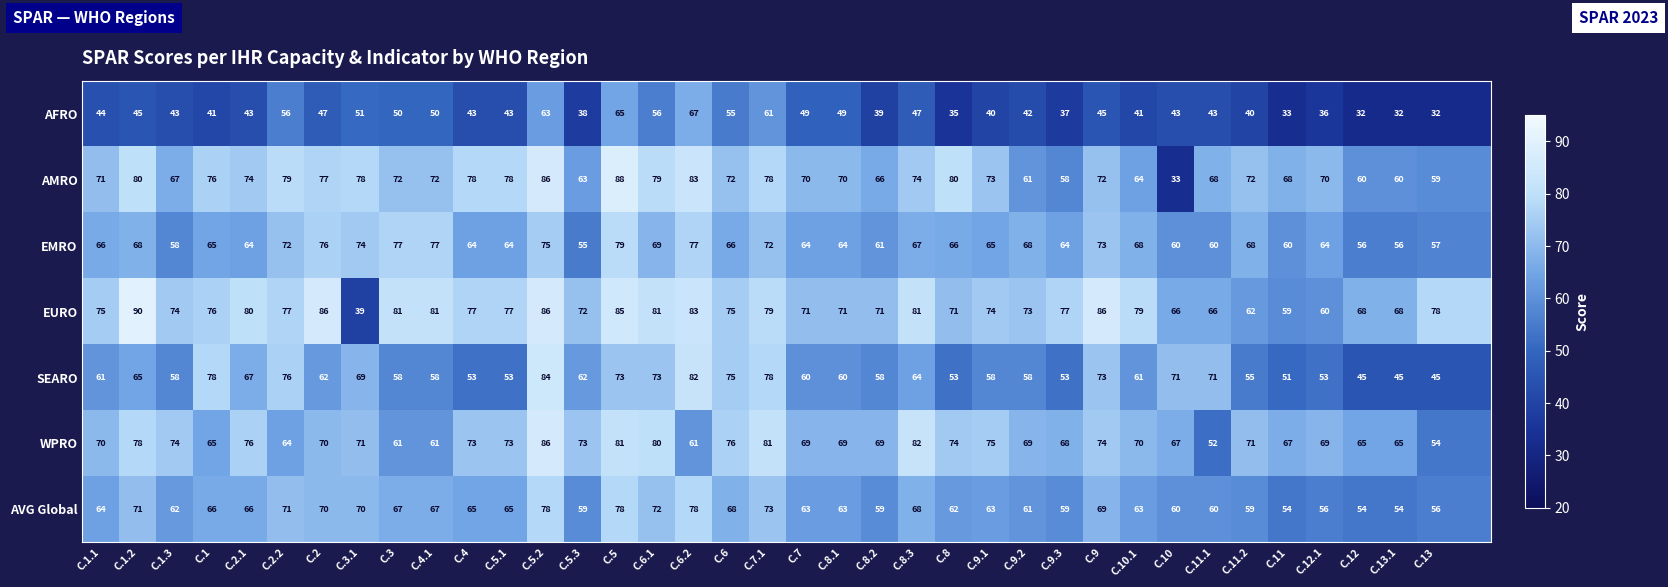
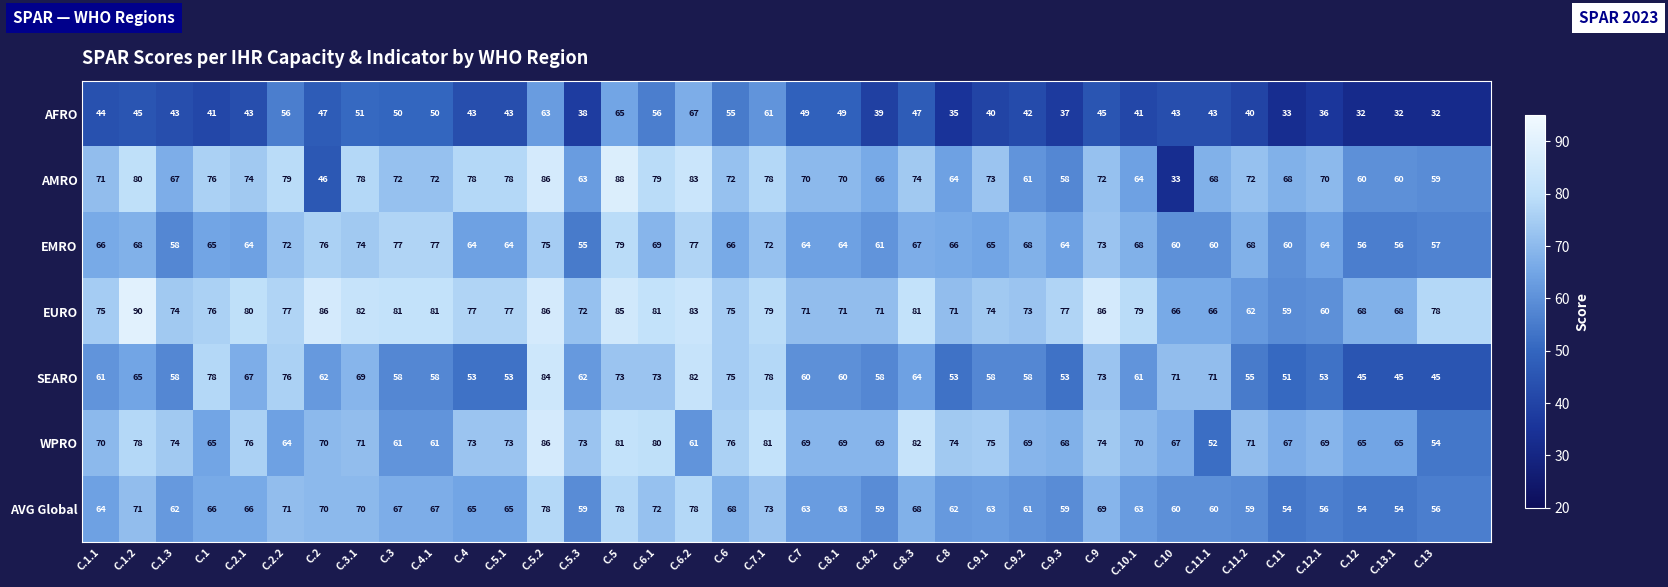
AMRO, C.2: 77 -> 46
AMRO, C.8: 80 -> 64
EURO, C.3.1: 39 -> 82
